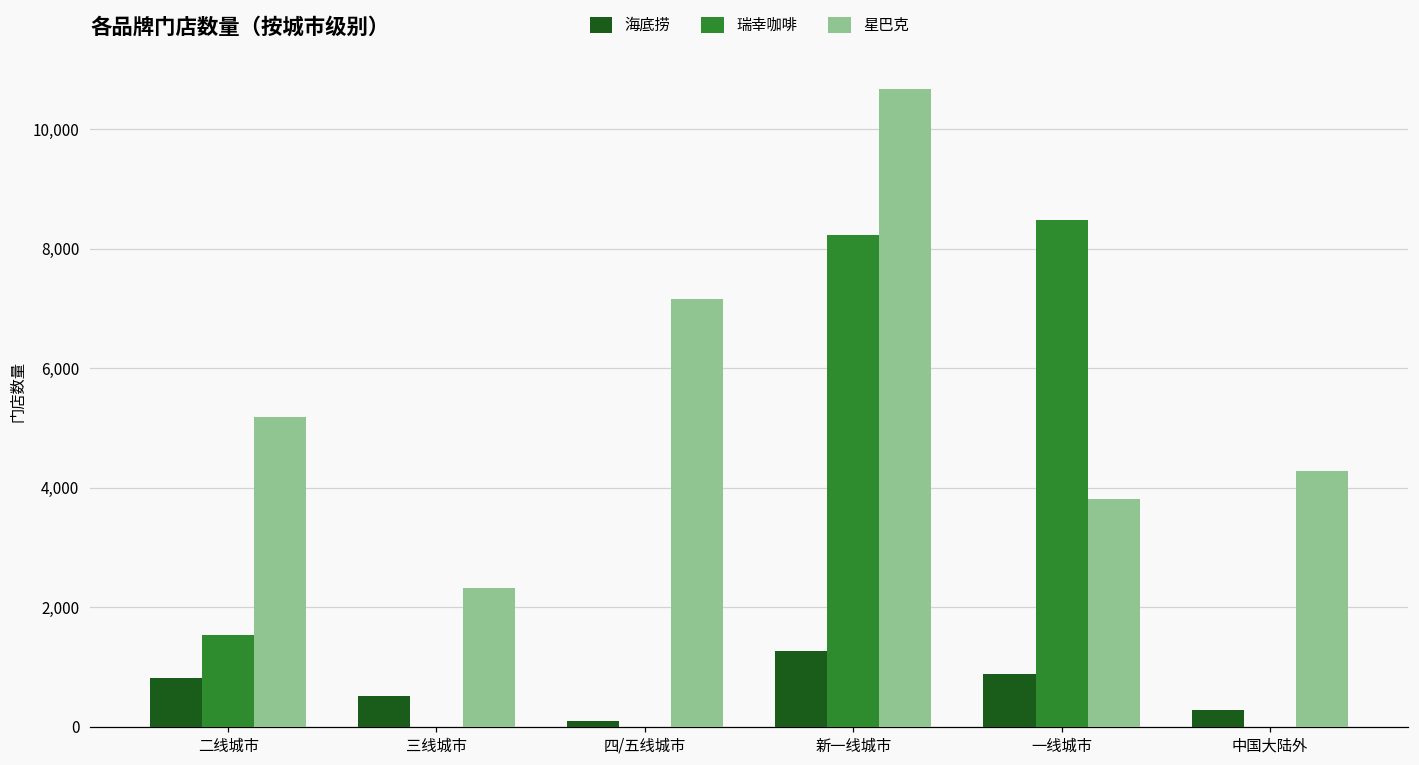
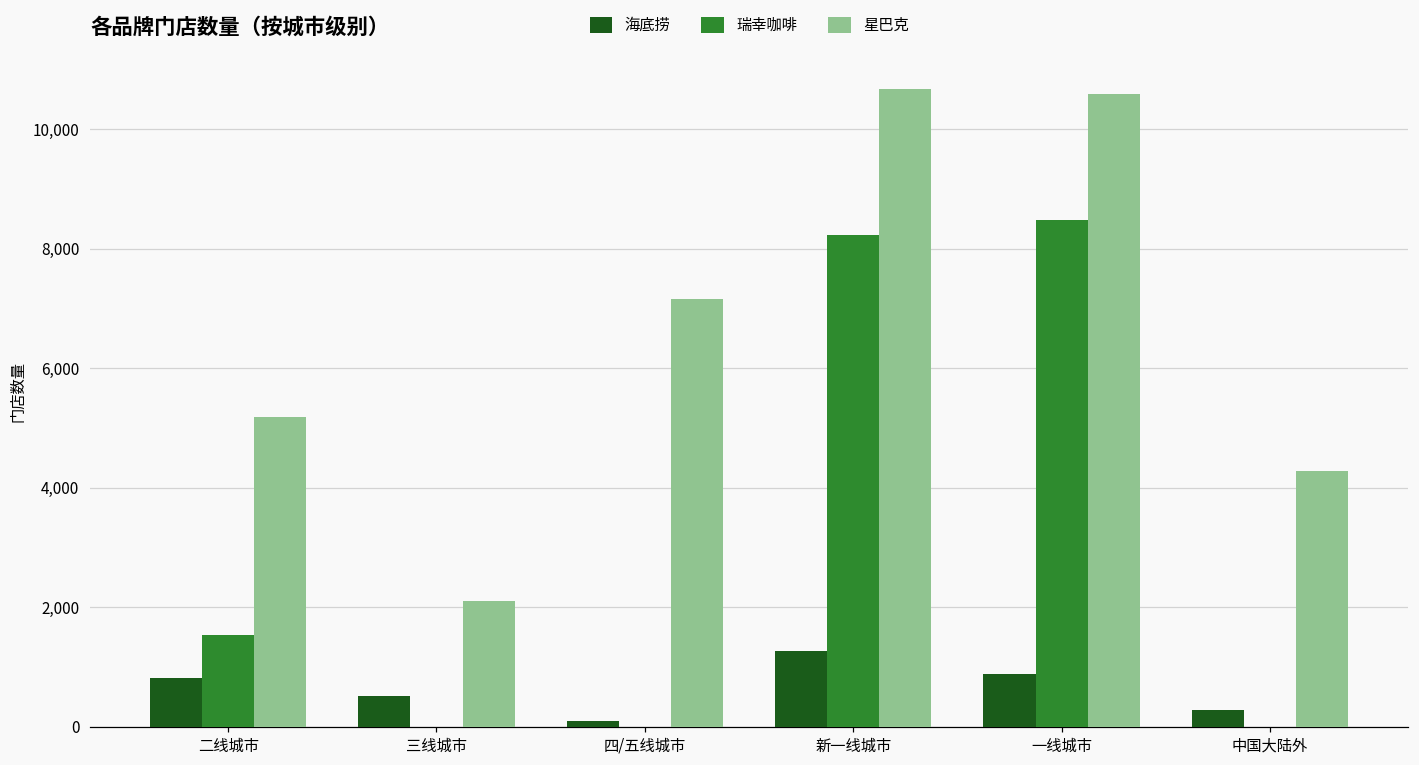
星巴克, 三线城市: 2,300 -> 2,100
星巴克, 一线城市: 3,800 -> 10,600
